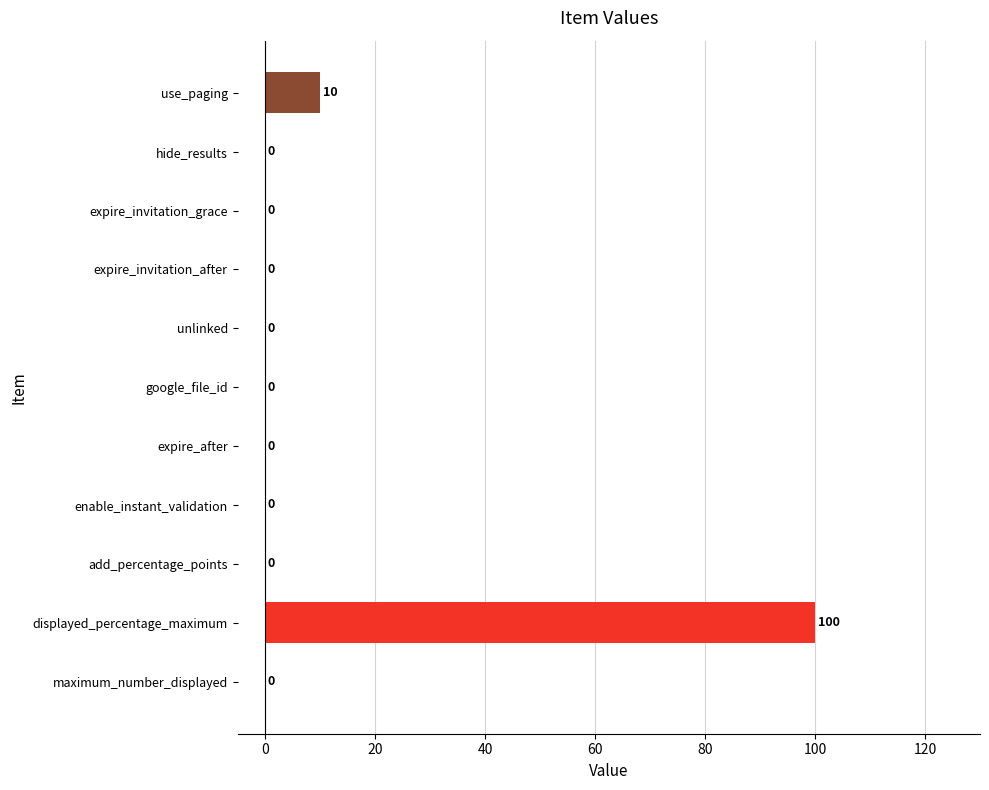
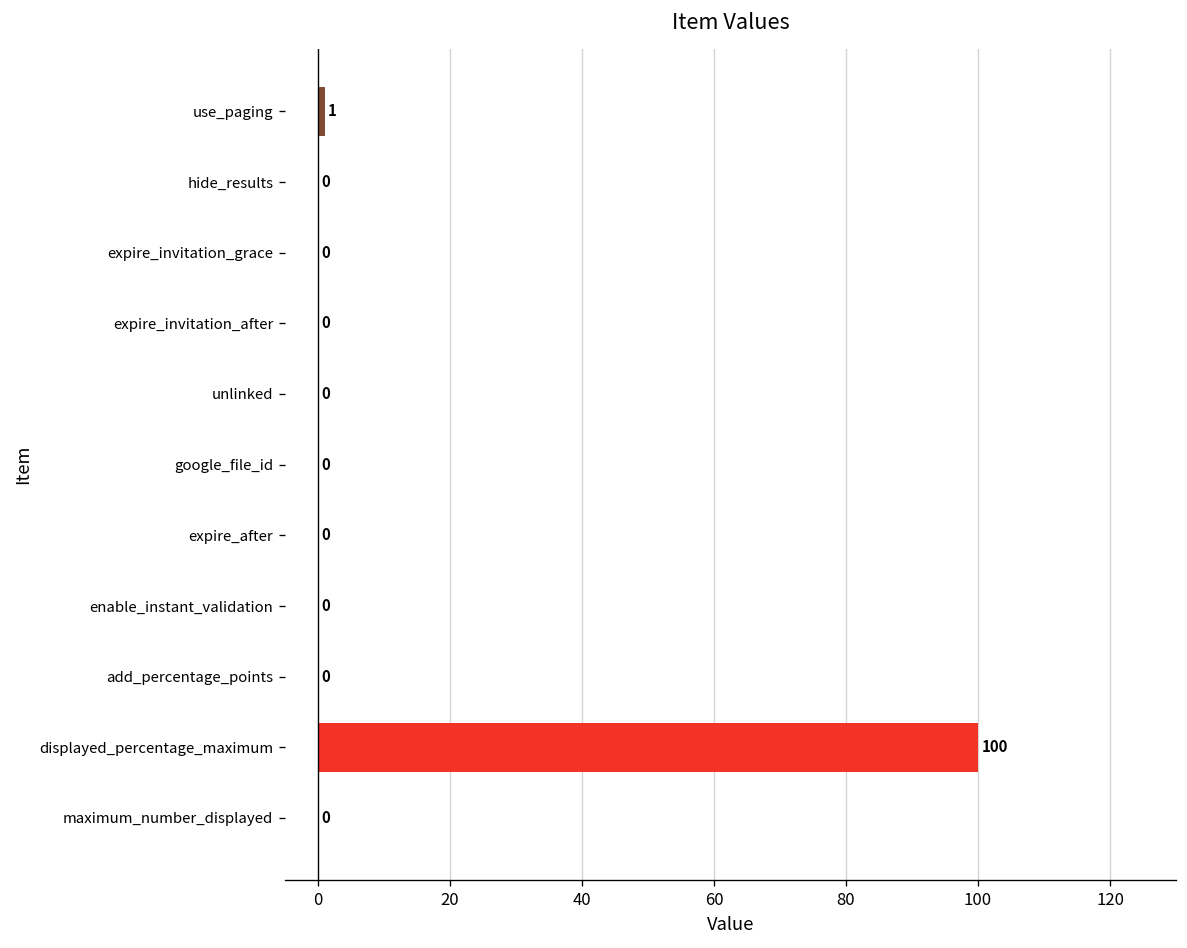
use_paging: 10 -> 1
